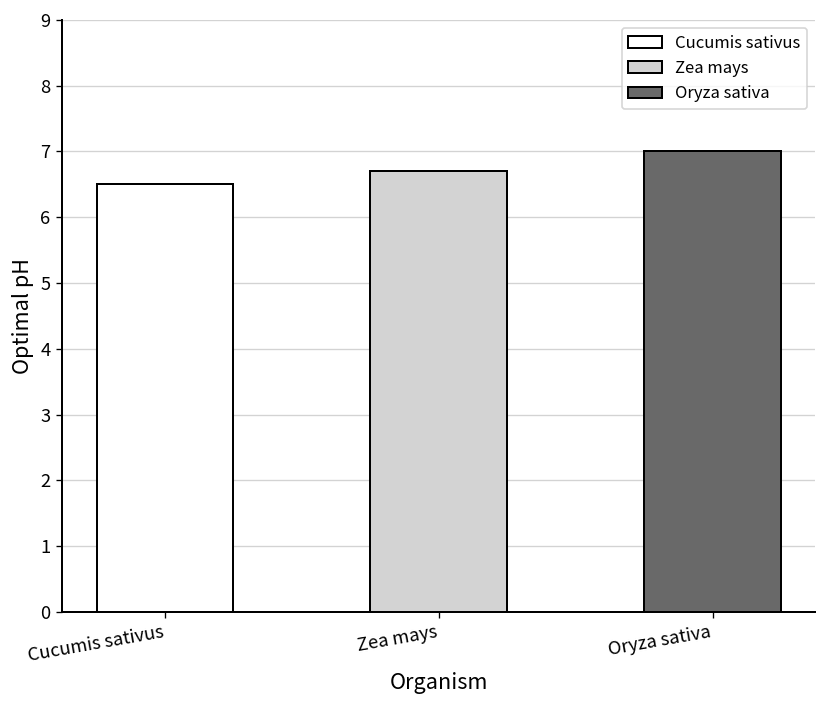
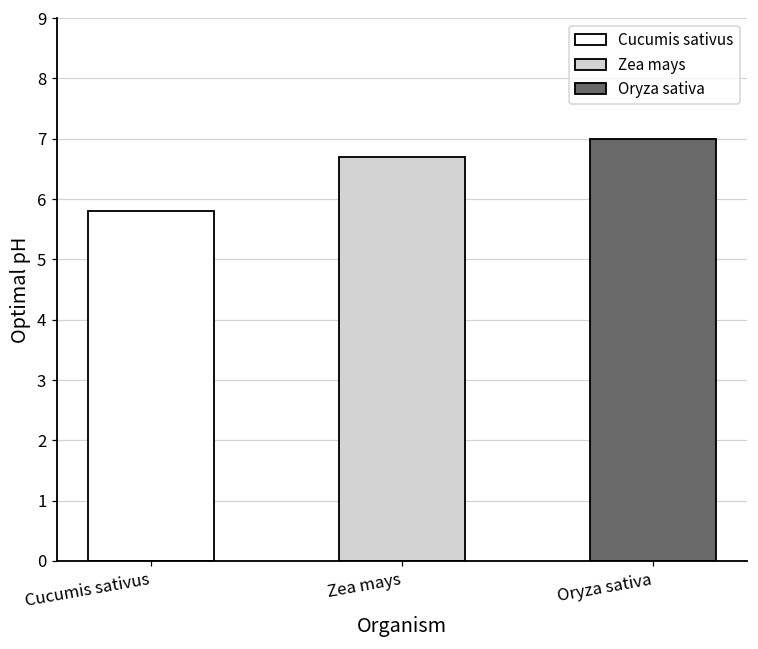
Cucumis sativus: 6.5 -> 5.8
